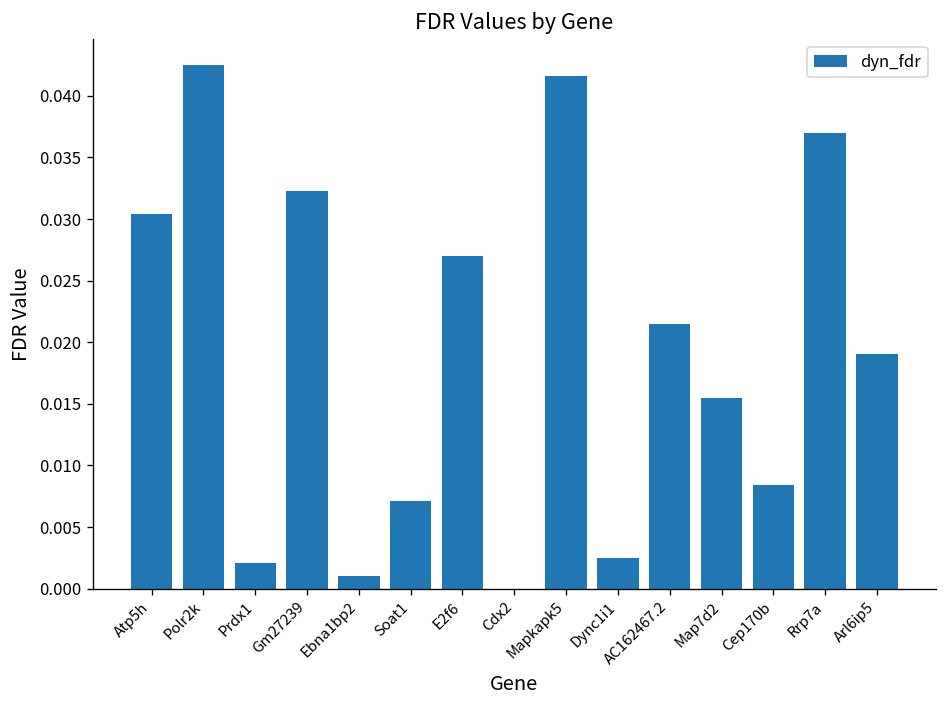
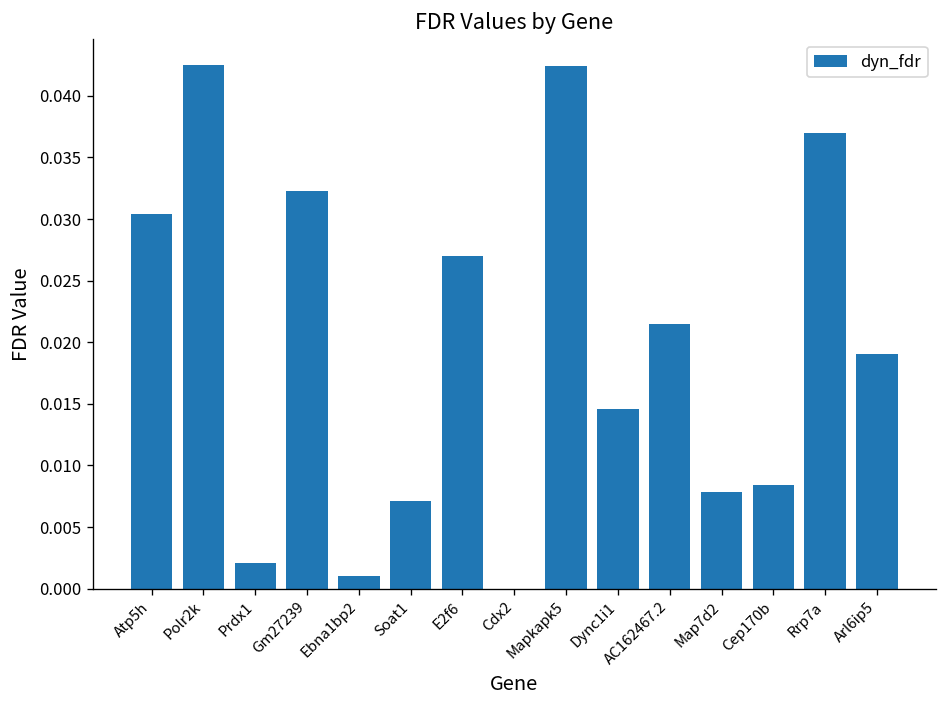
Mapkapk5: 0.0416 -> 0.0424
Dync1i1: 0.0025 -> 0.0146
Map7d2: 0.0155 -> 0.0078
